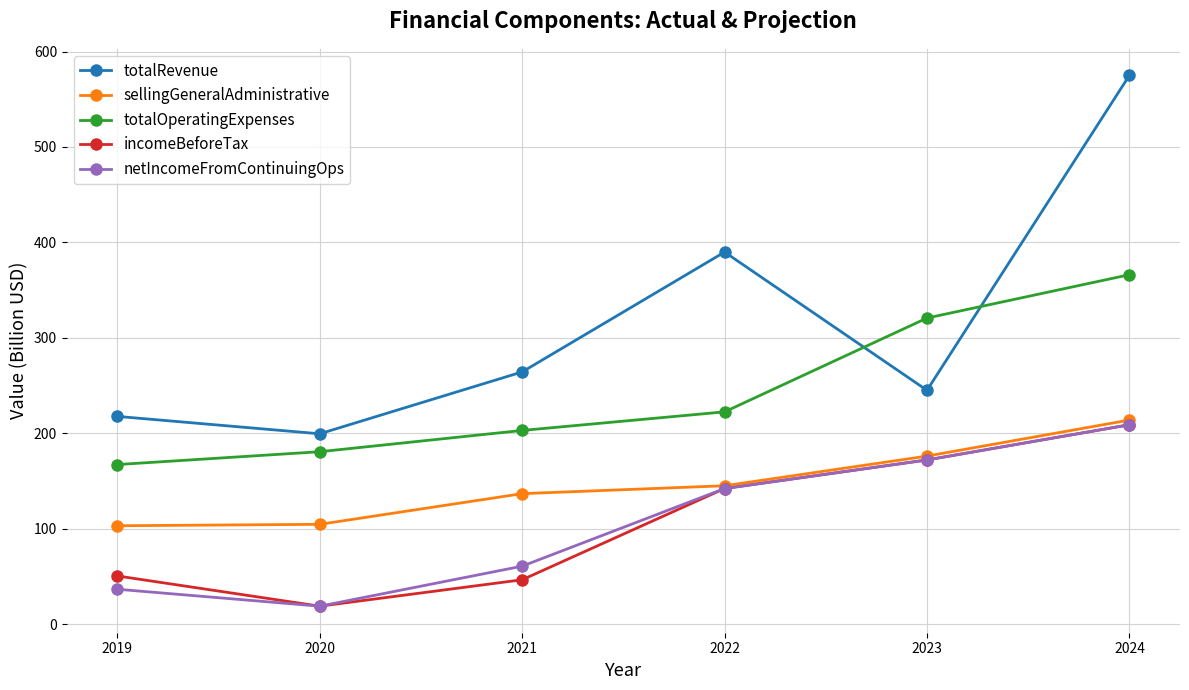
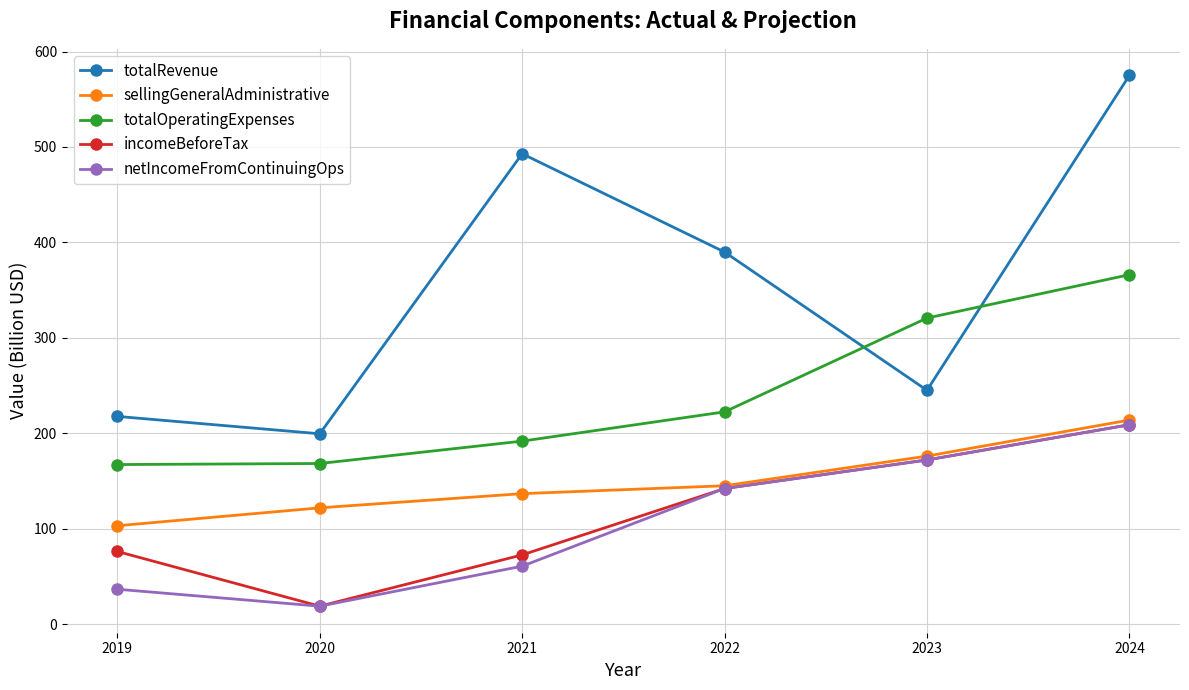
incomeBeforeTax, 2019: 50 -> 80
sellingGeneralAdministrative, 2020: 100 -> 120
totalOperatingExpenses, 2020: 180 -> 170
totalRevenue, 2021: 260 -> 490
totalOperatingExpenses, 2021: 200 -> 190
incomeBeforeTax, 2021: 50 -> 70
